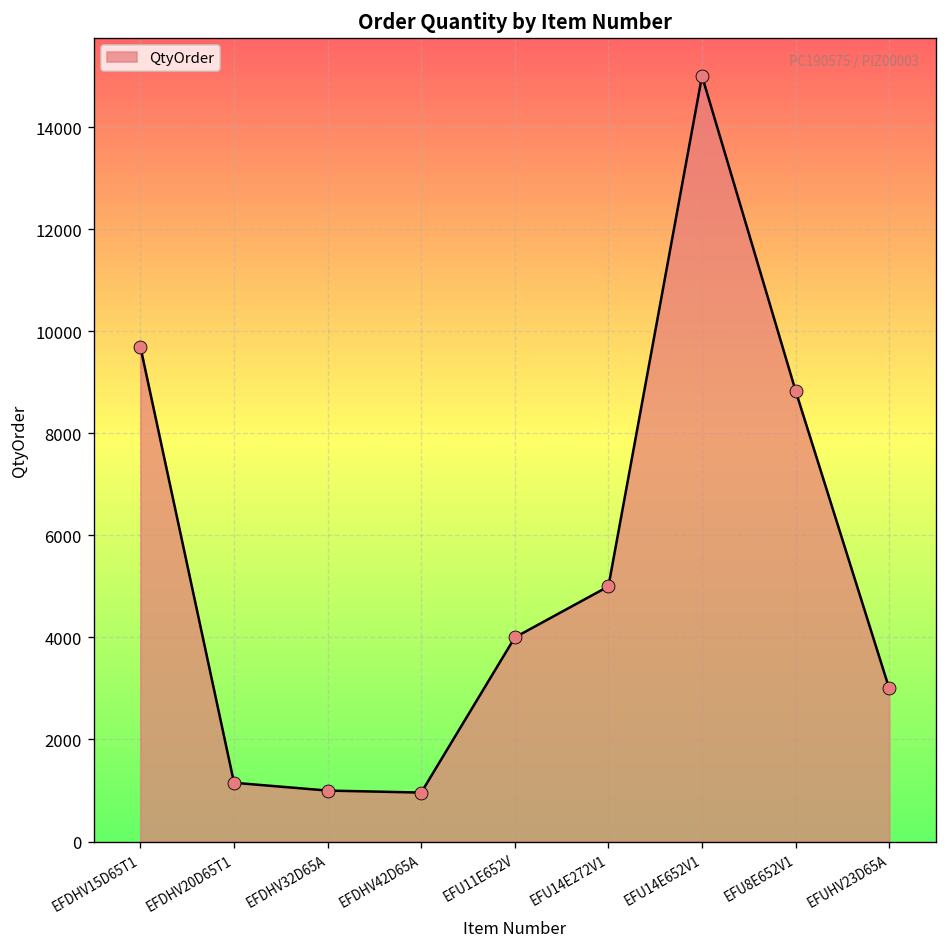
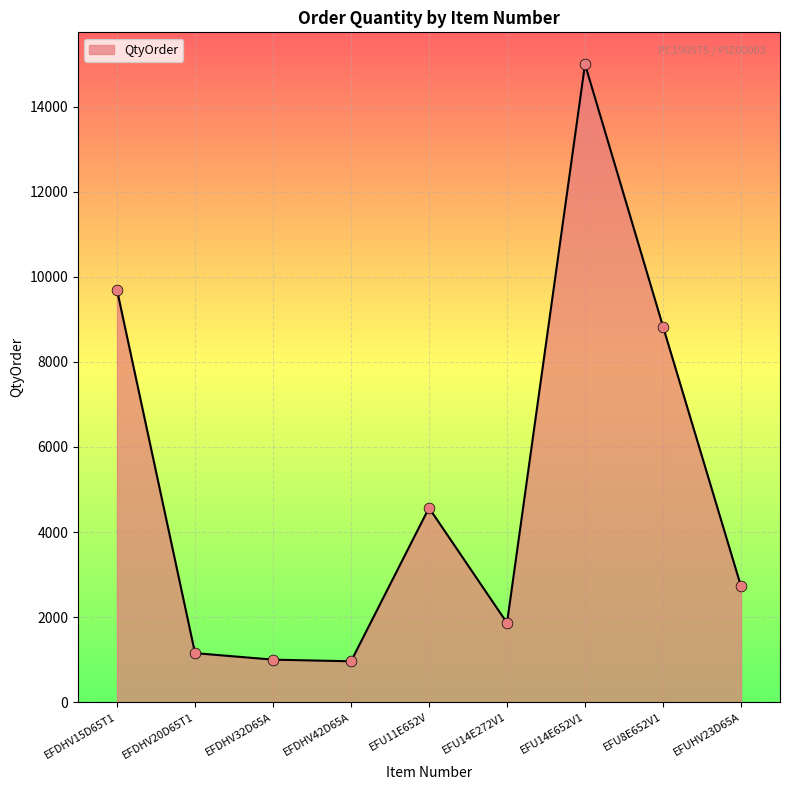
EFU11E652V: 4000 -> 4600
EFU14E272V1: 5000 -> 1900
EFUHV23D65A: 3000 -> 2700
